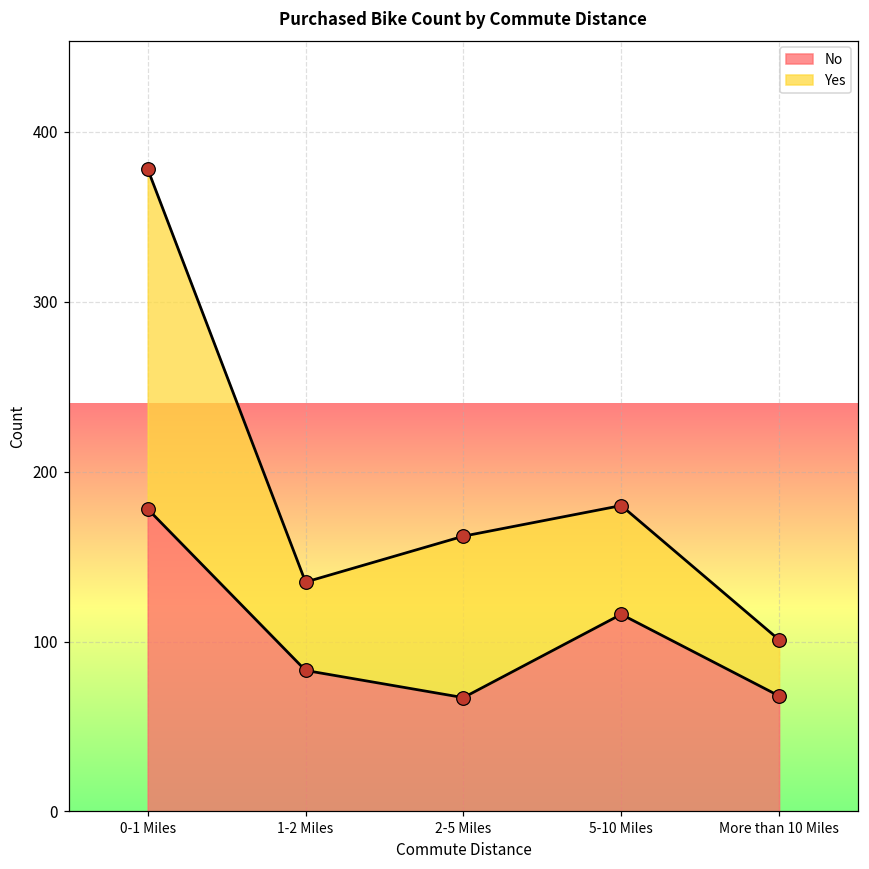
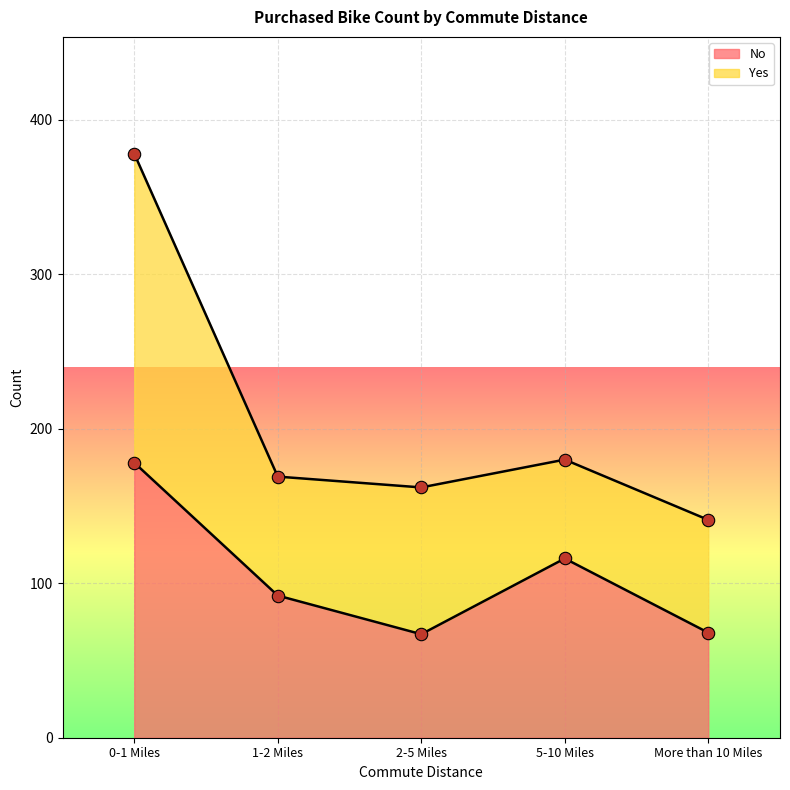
No, 1-2 Miles: 83 -> 92
Yes, 1-2 Miles: 52 -> 77
Yes, More than 10 Miles: 33 -> 73
